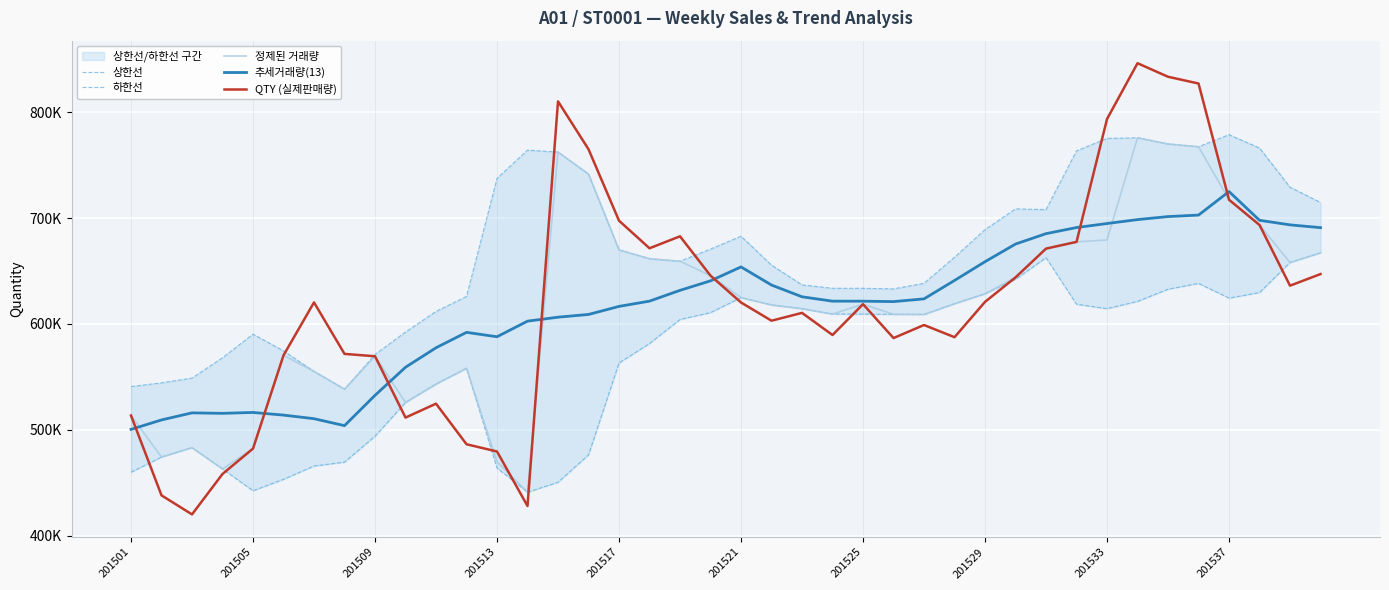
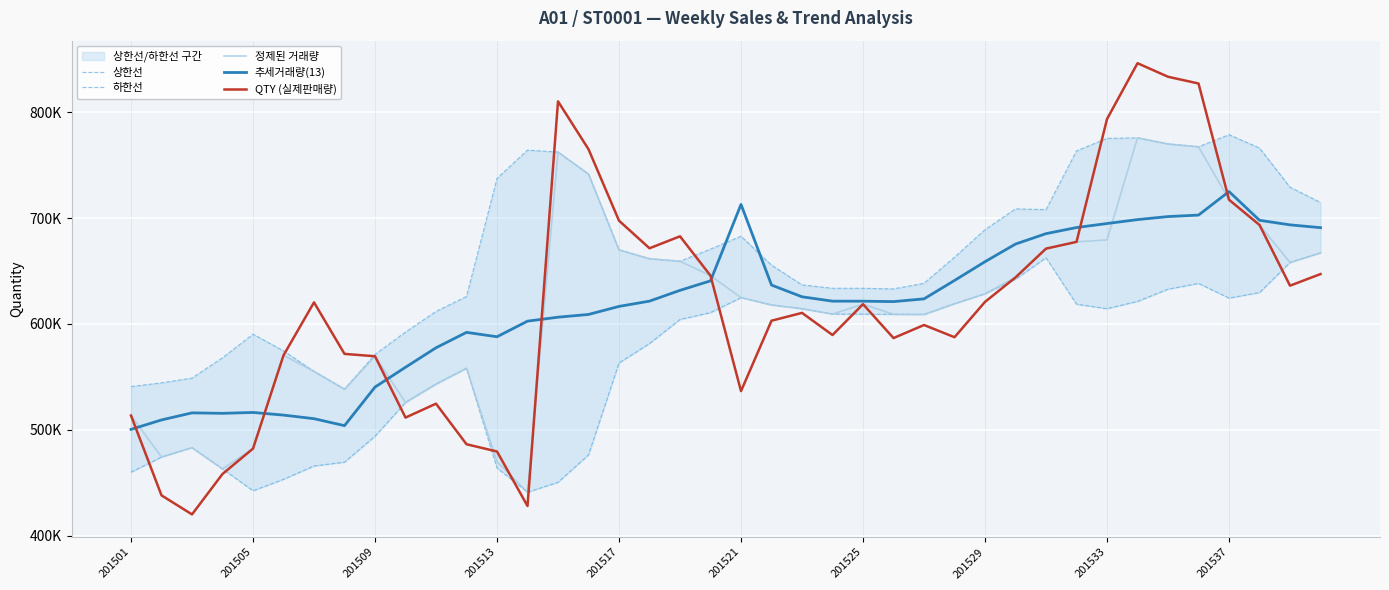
추세거래량(13), 201509: 533000 -> 540000
추세거래량(13), 201521: 654000 -> 713000
QTY (실제판매량), 201521: 620000 -> 537000
